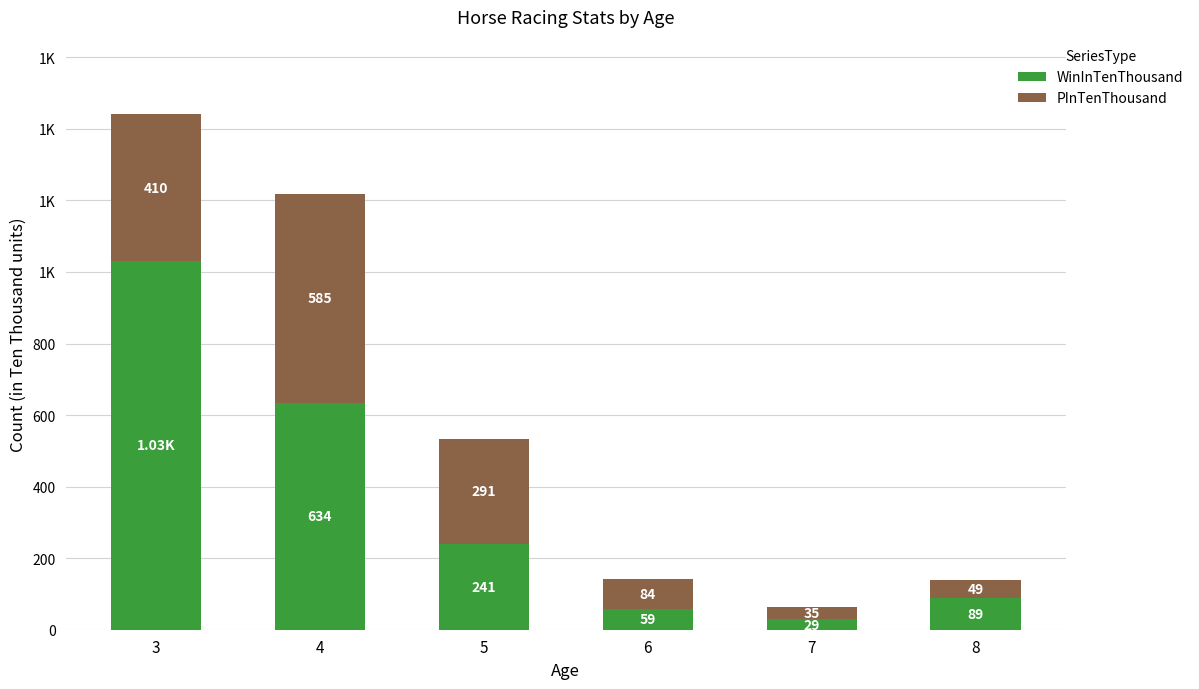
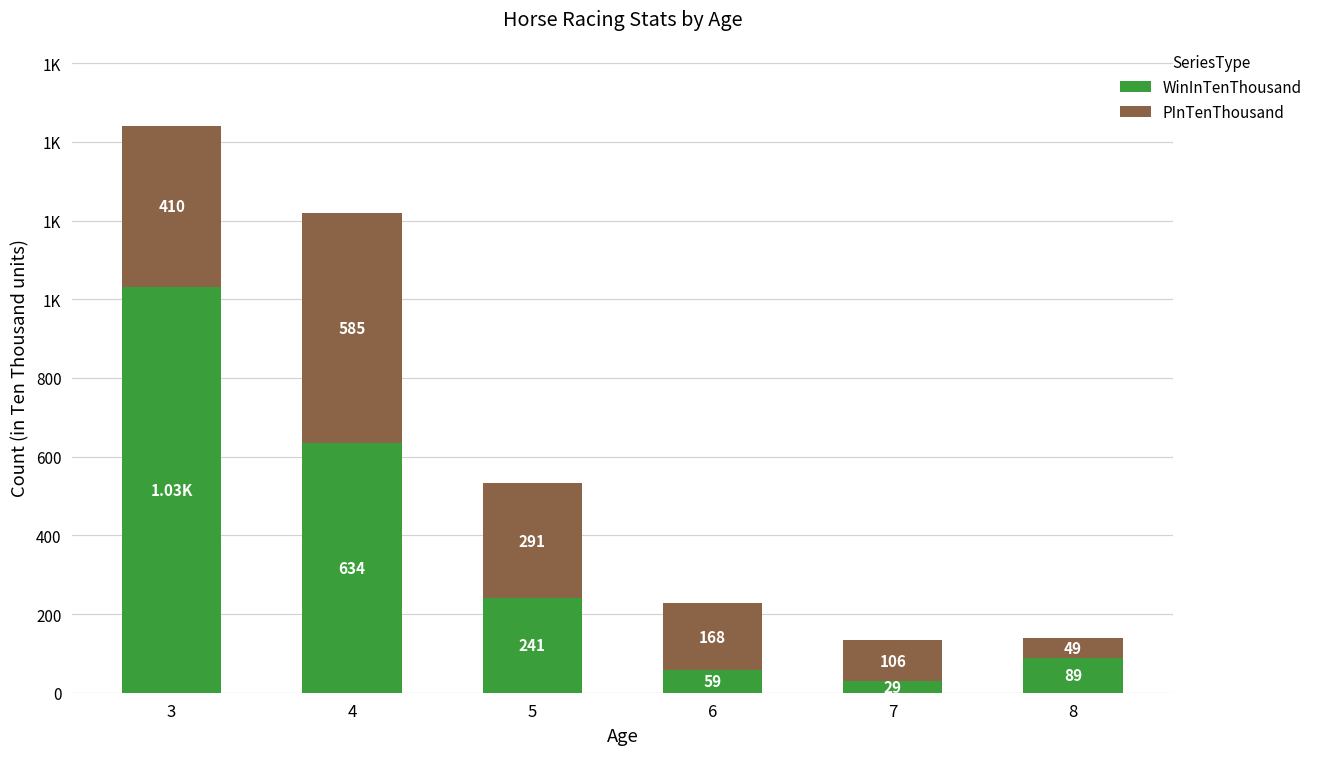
PInTenThousand, 6: 84 -> 168
PInTenThousand, 7: 35 -> 106
